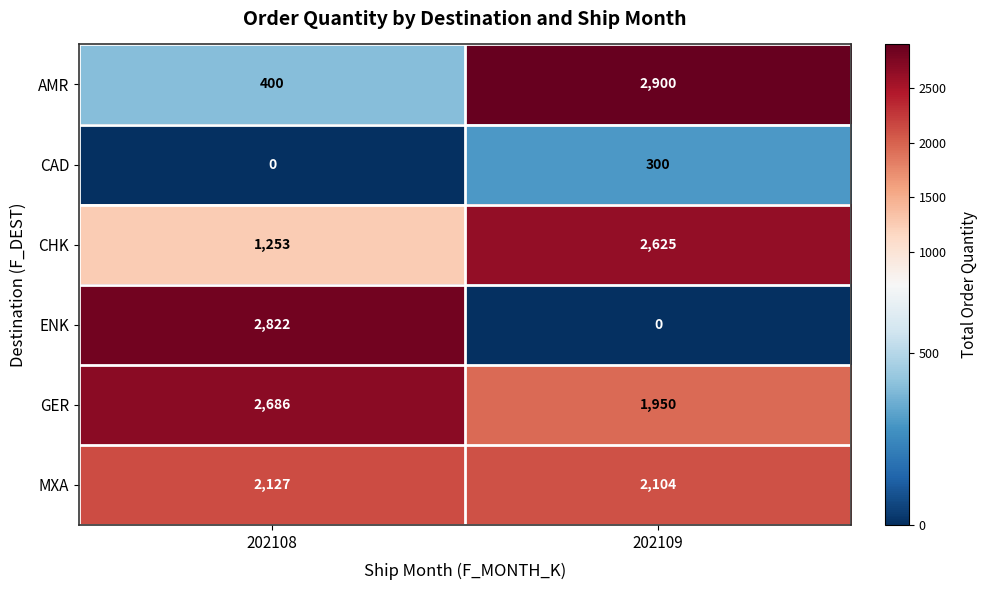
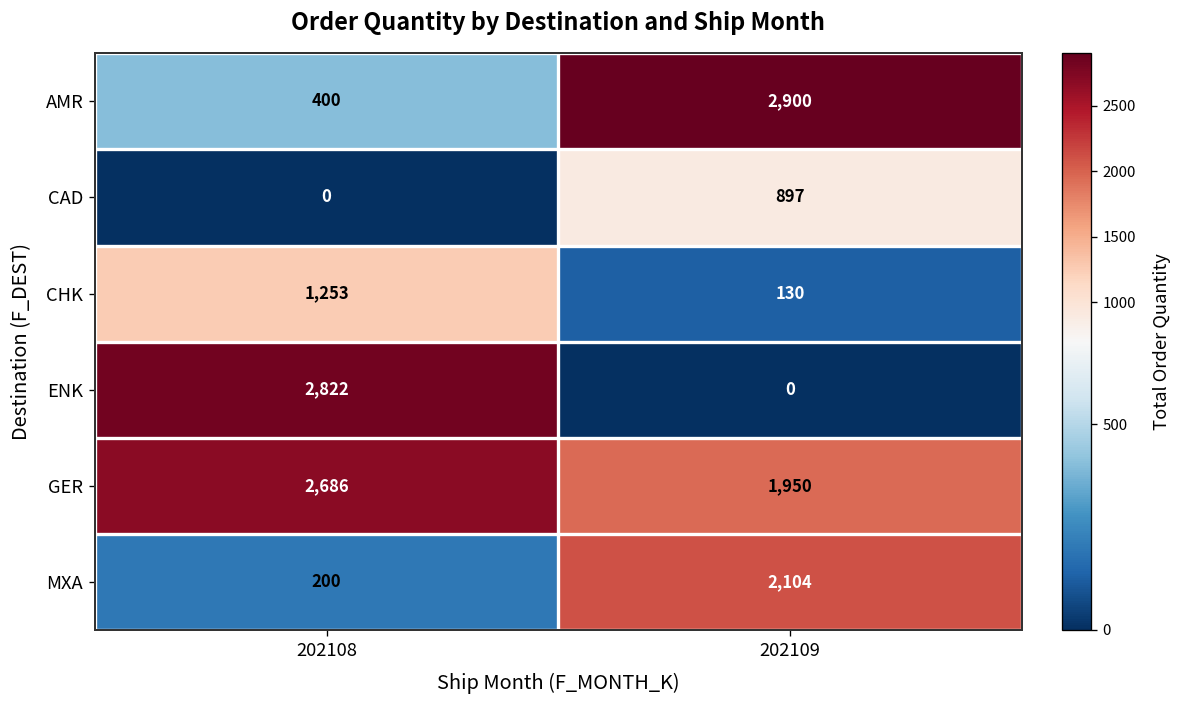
CAD, 202109: 300 -> 897
CHK, 202109: 2,625 -> 130
MXA, 202108: 2,127 -> 200
